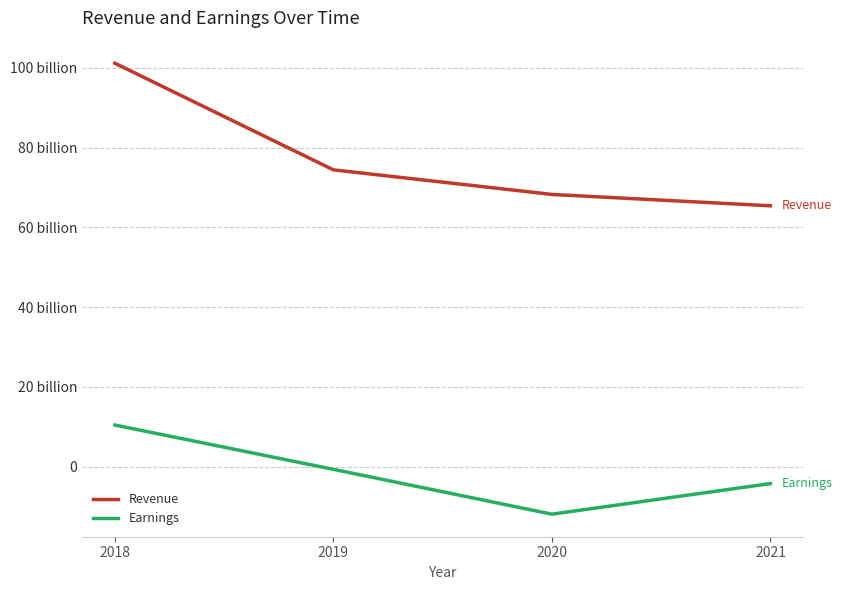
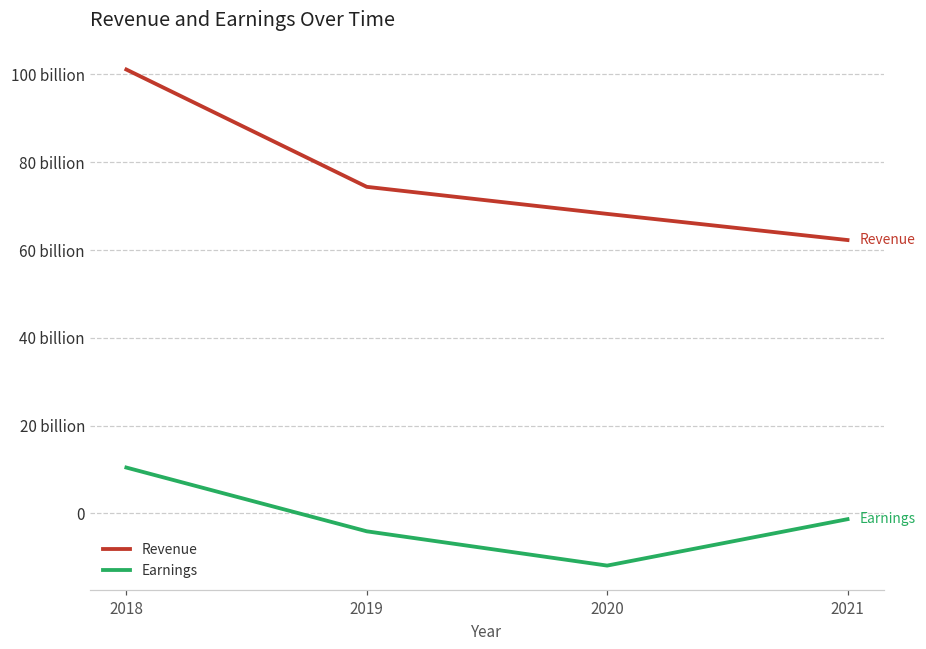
Earnings, 2019: -1 billion -> -4 billion
Revenue, 2021: 65 billion -> 62 billion
Earnings, 2021: -4 billion -> -1 billion
